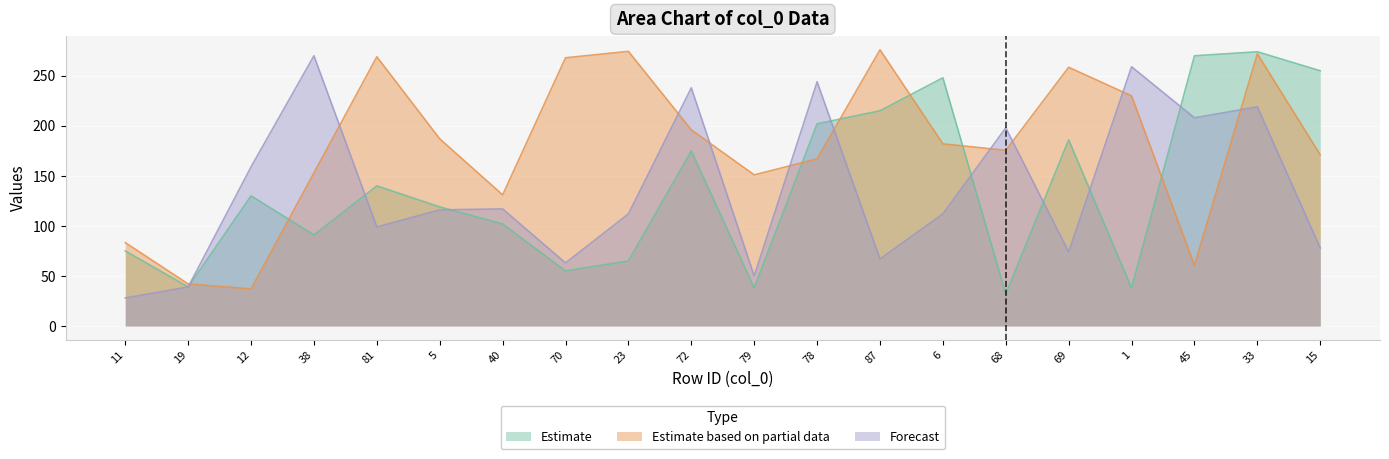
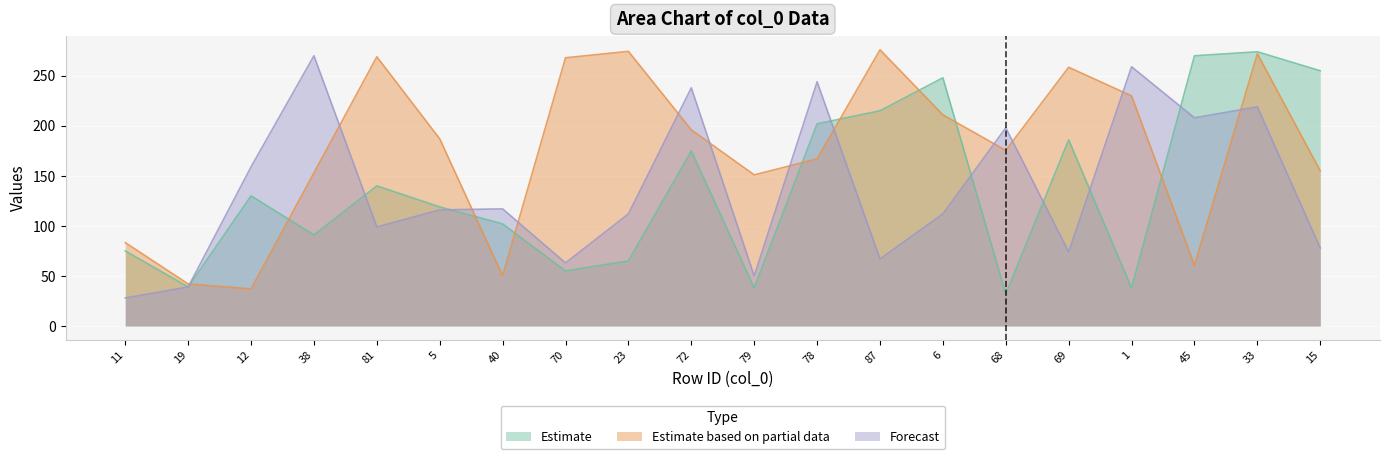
Estimate based on partial data, 40: 131 -> 50
Estimate based on partial data, 6: 182 -> 211
Estimate based on partial data, 15: 171 -> 155
